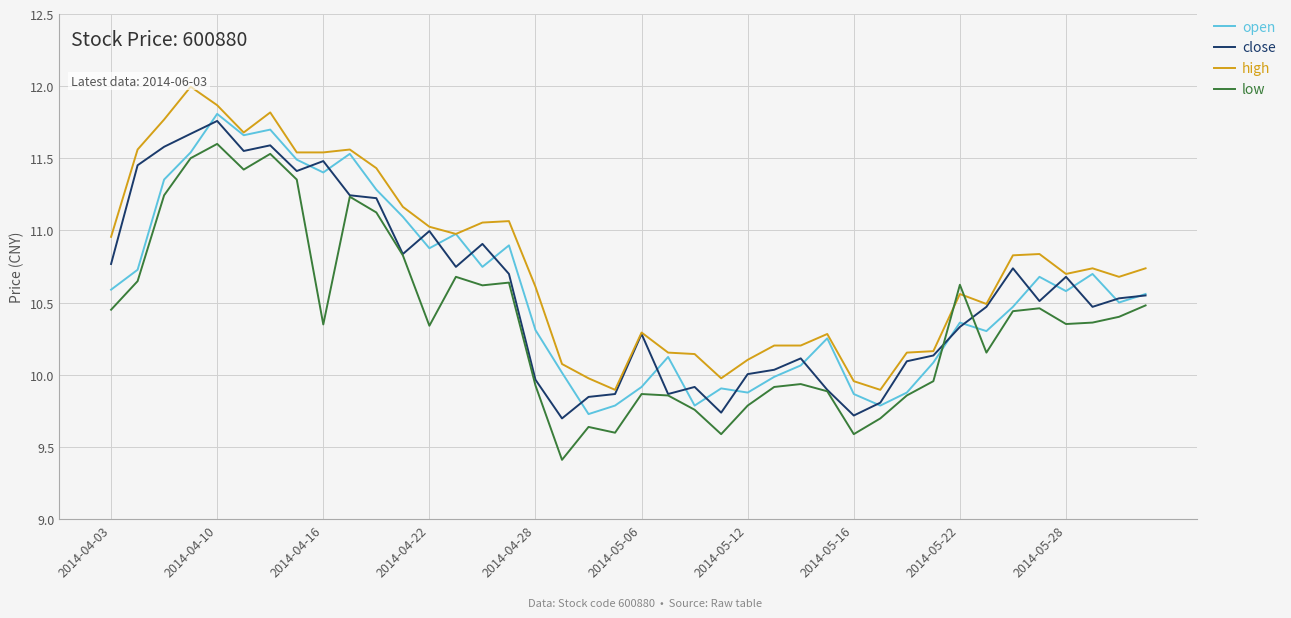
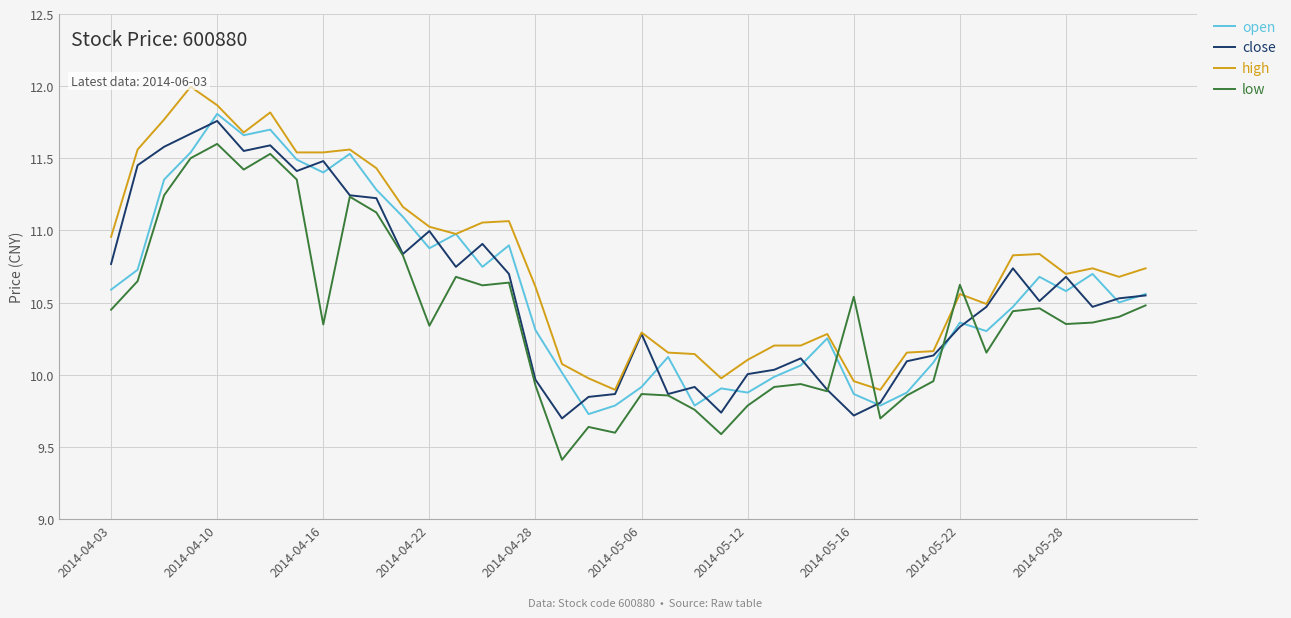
low, 2014-05-16: 9.59 -> 10.54
